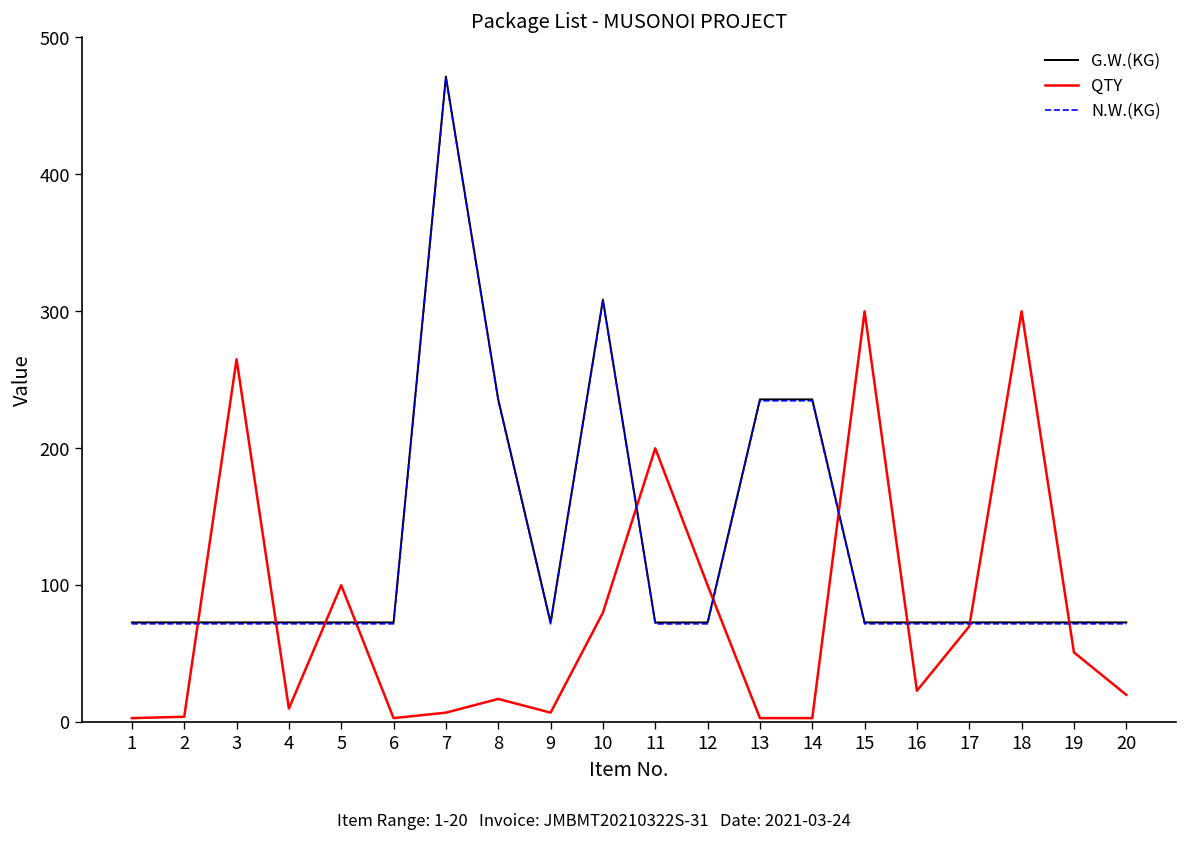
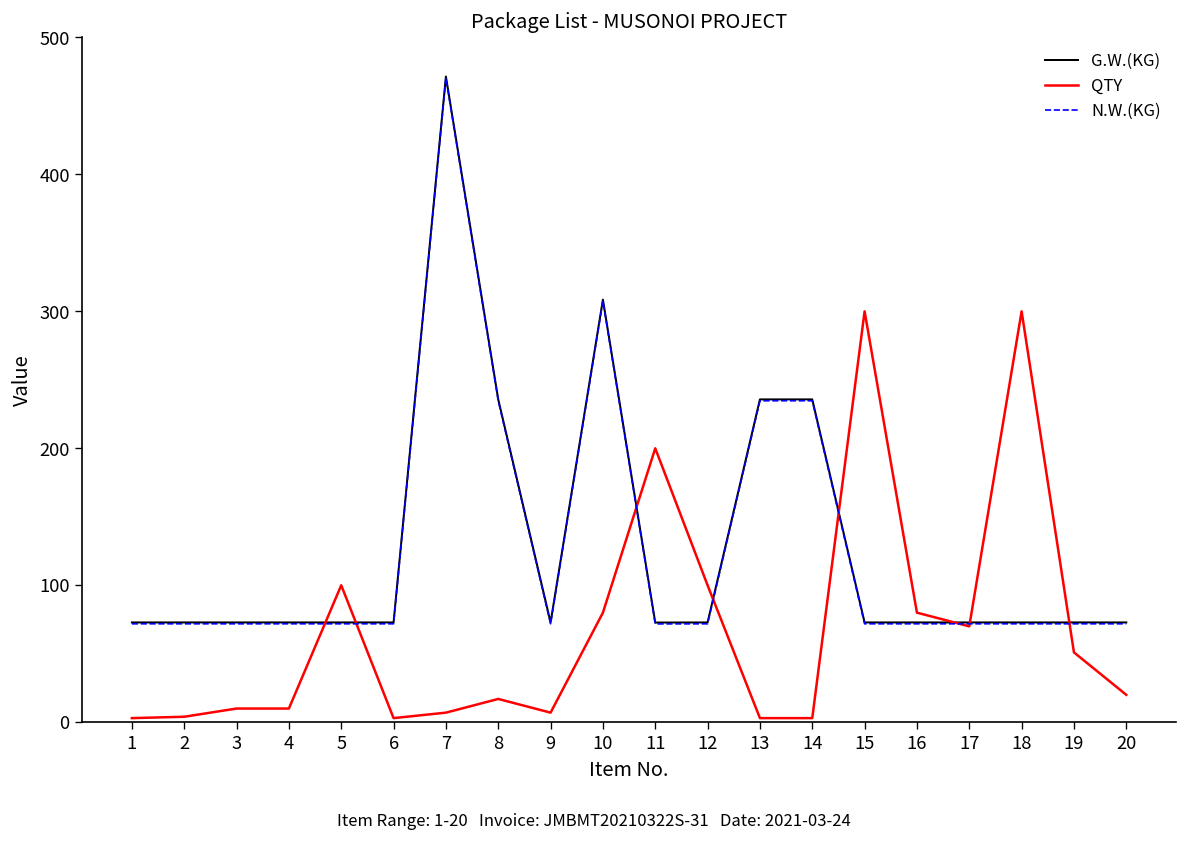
QTY, 3: 265 -> 10
QTY, 16: 23 -> 80
